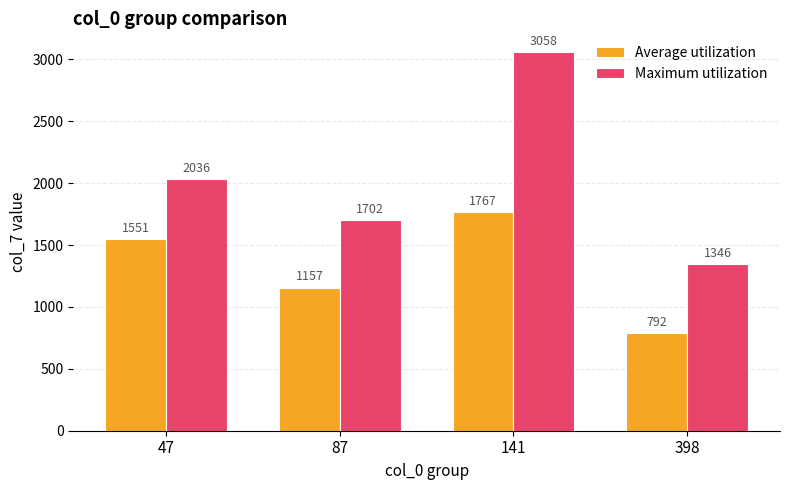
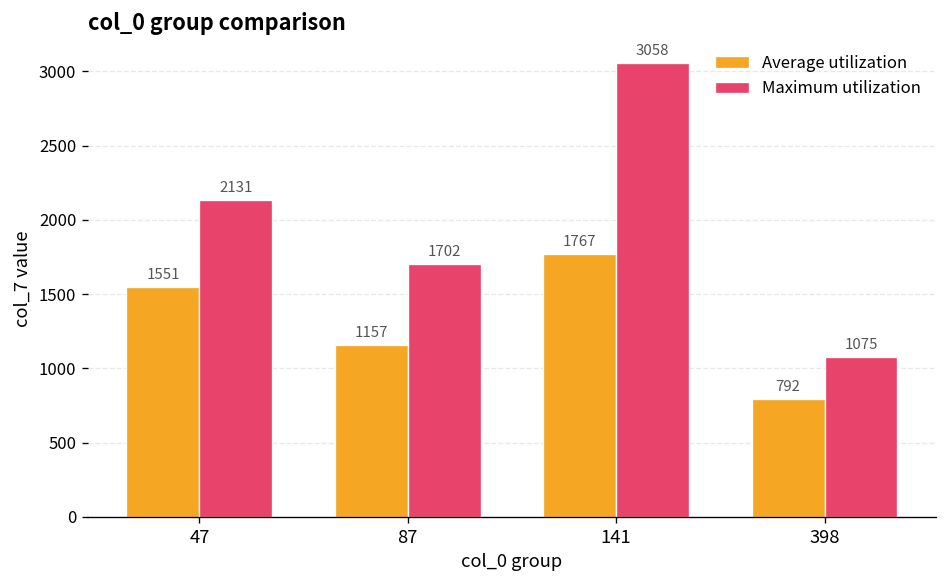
Maximum utilization, 47: 2036 -> 2131
Maximum utilization, 398: 1346 -> 1075
